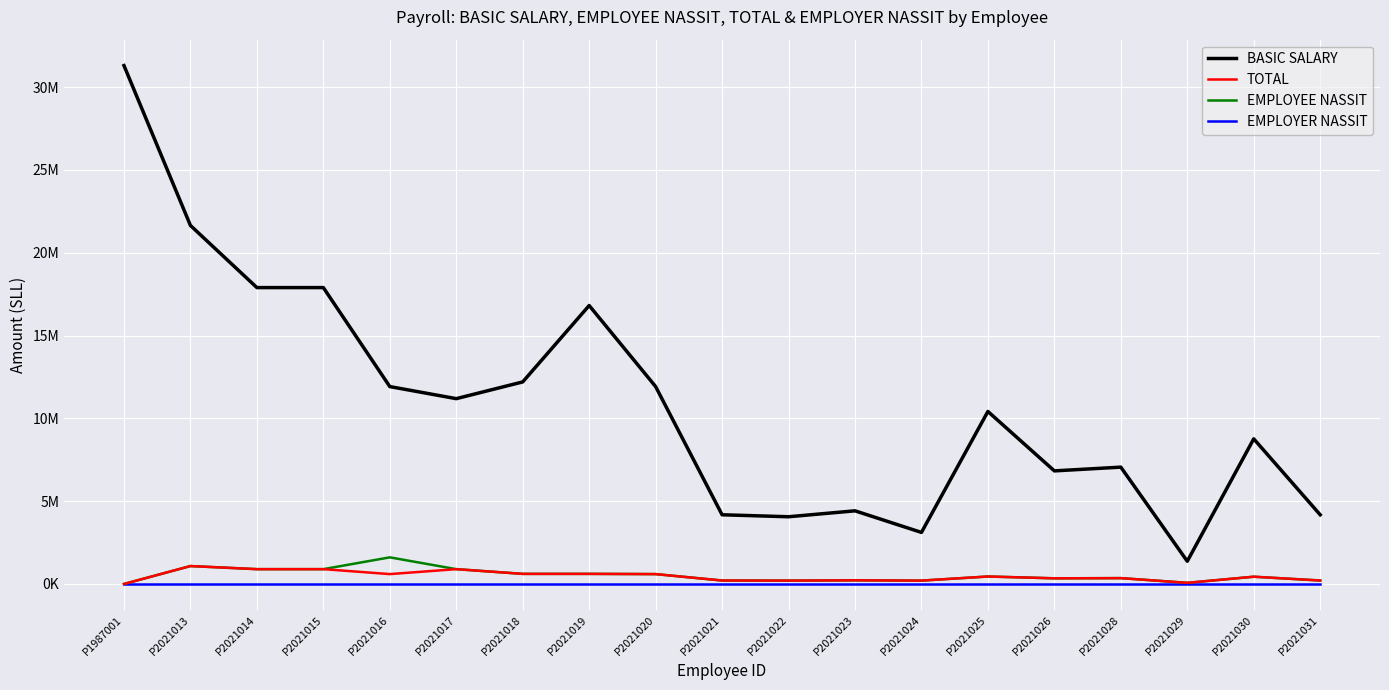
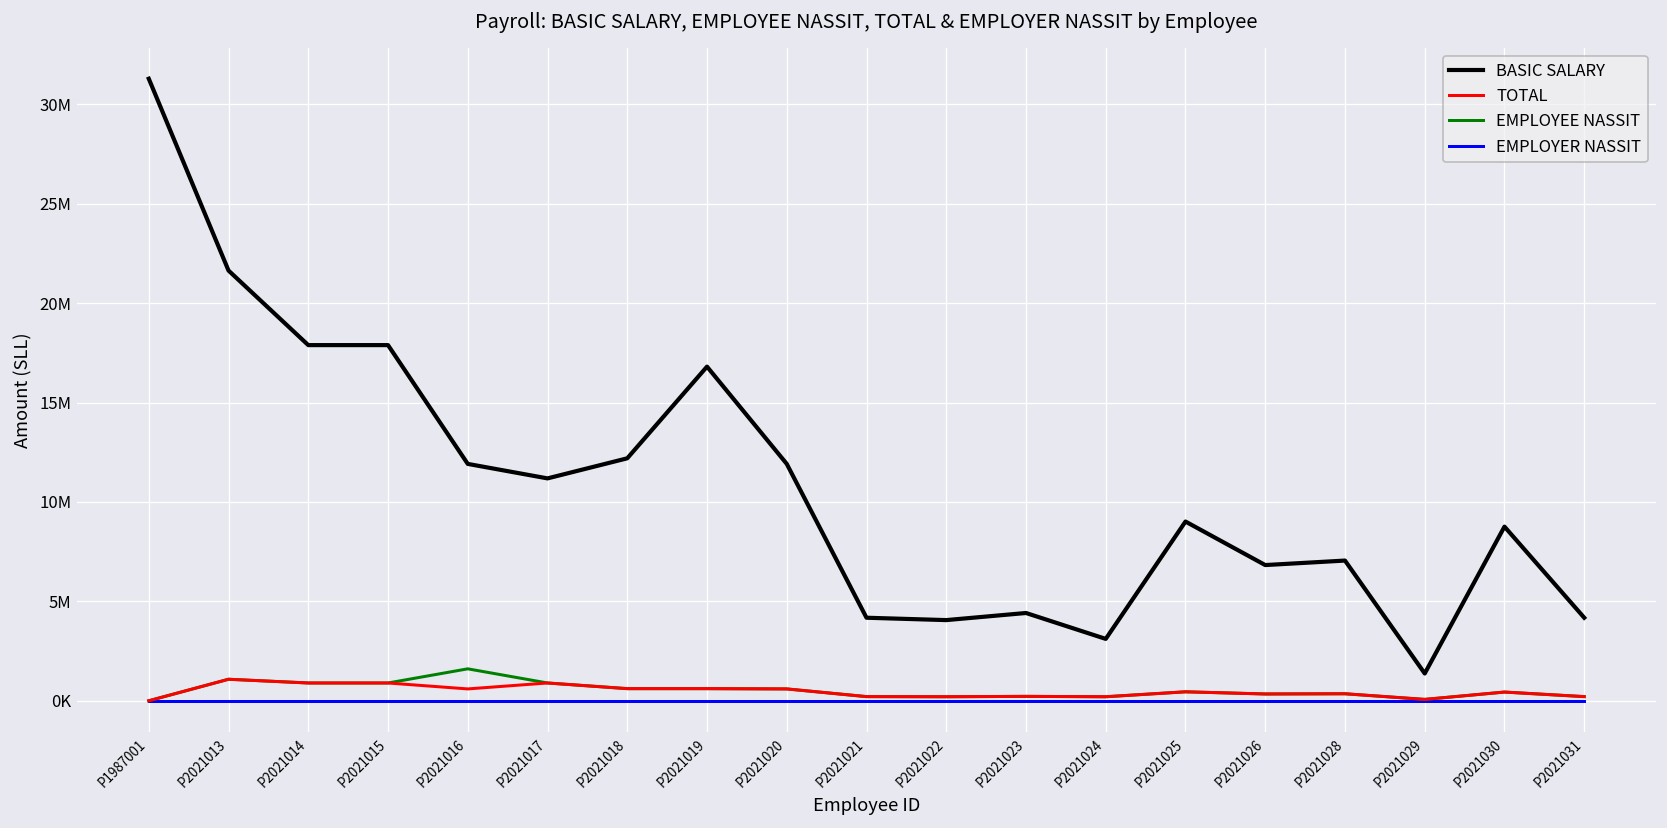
BASIC SALARY, P2021025: 10400000 -> 9000000
